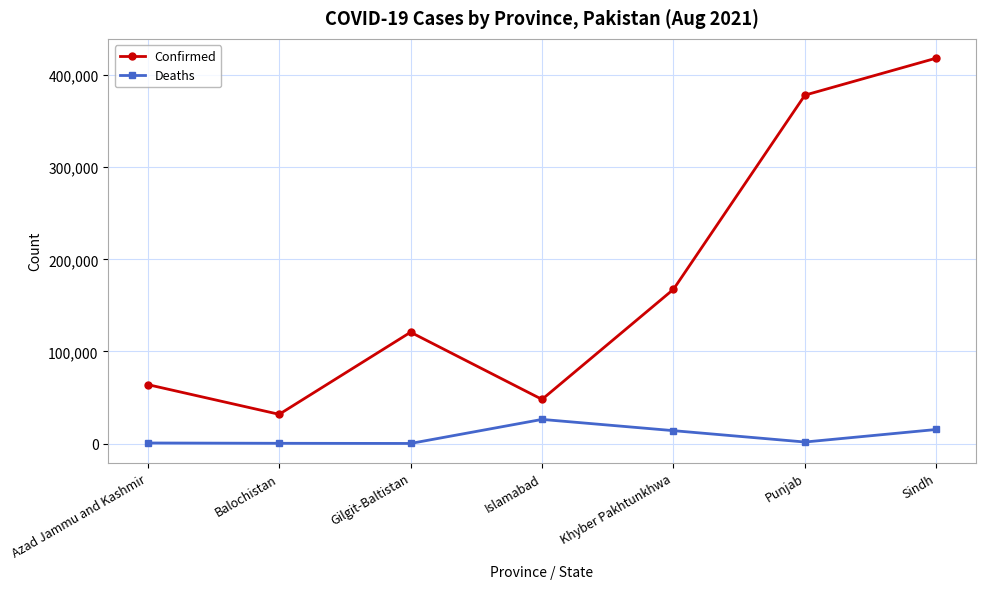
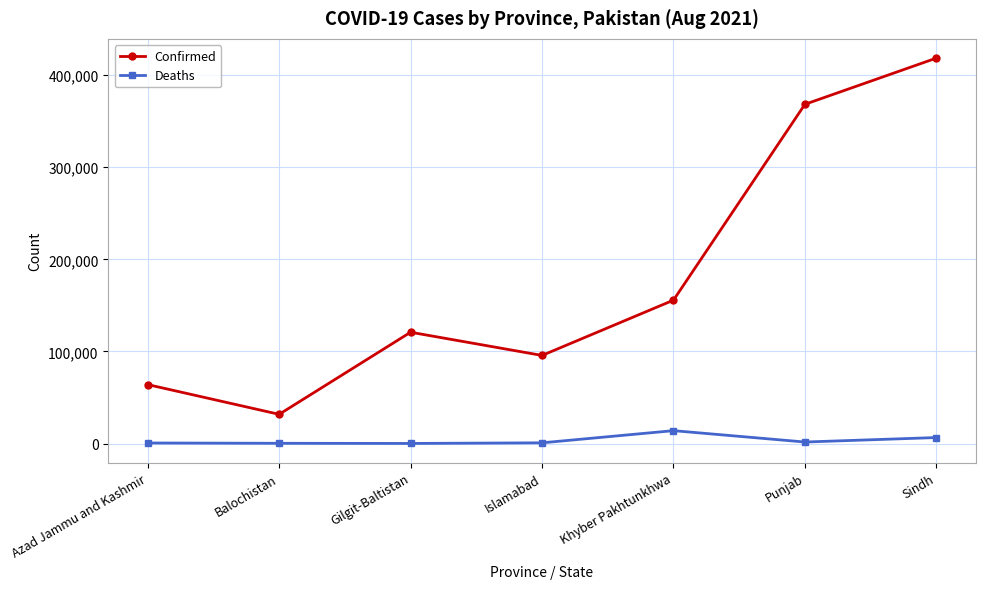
Confirmed, Islamabad: 50,000 -> 100,000
Deaths, Islamabad: 30,000 -> 0
Confirmed, Khyber Pakhtunkhwa: 170,000 -> 160,000
Confirmed, Punjab: 380,000 -> 370,000
Deaths, Sindh: 20,000 -> 10,000
